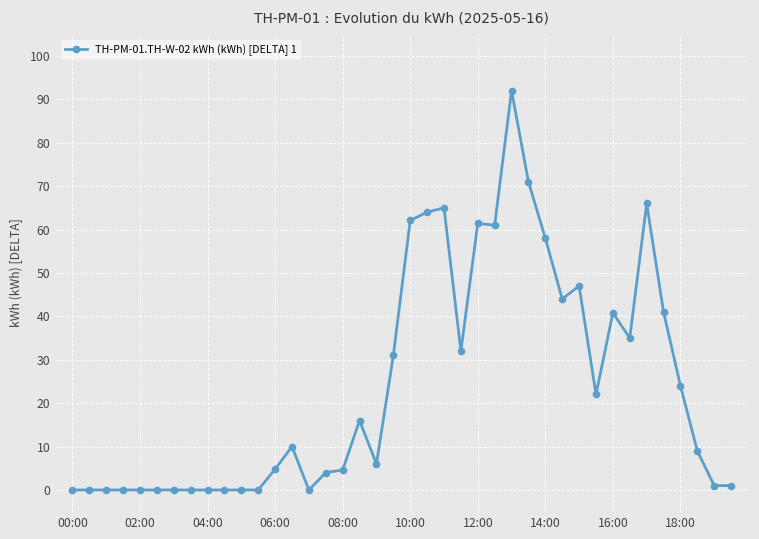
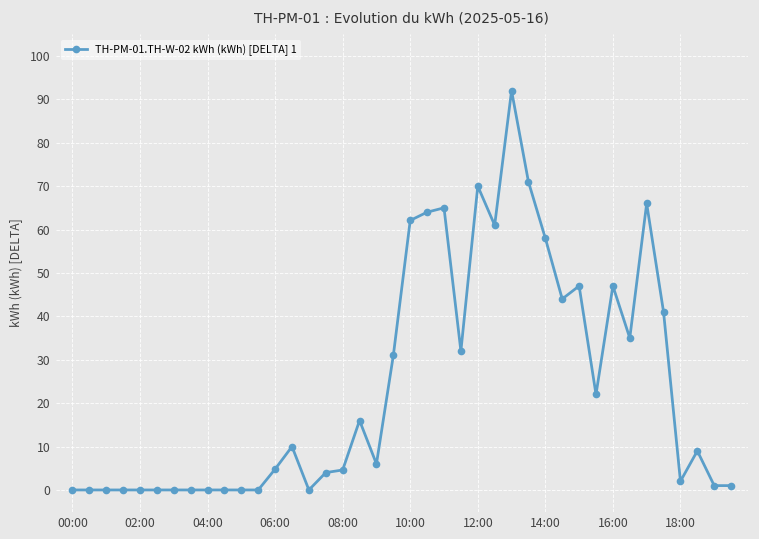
12:00: 61 -> 70
16:00: 41 -> 47
18:00: 24 -> 2
